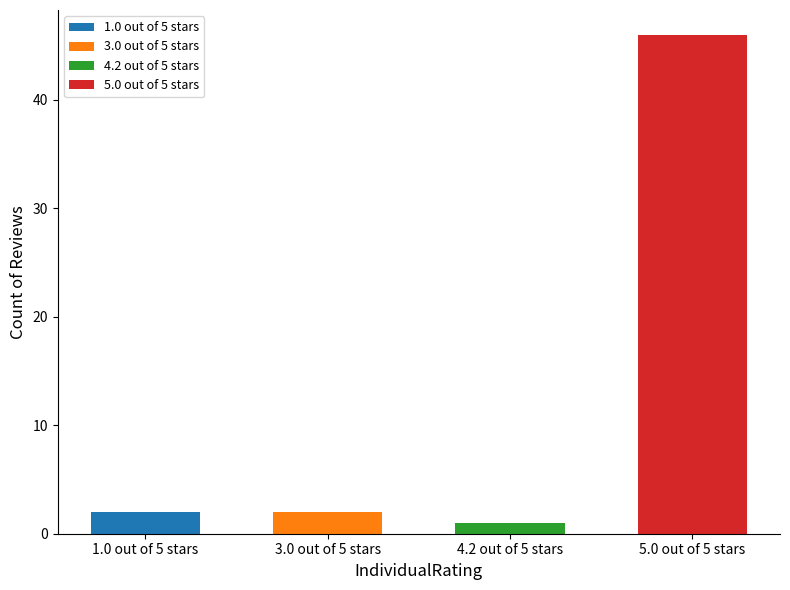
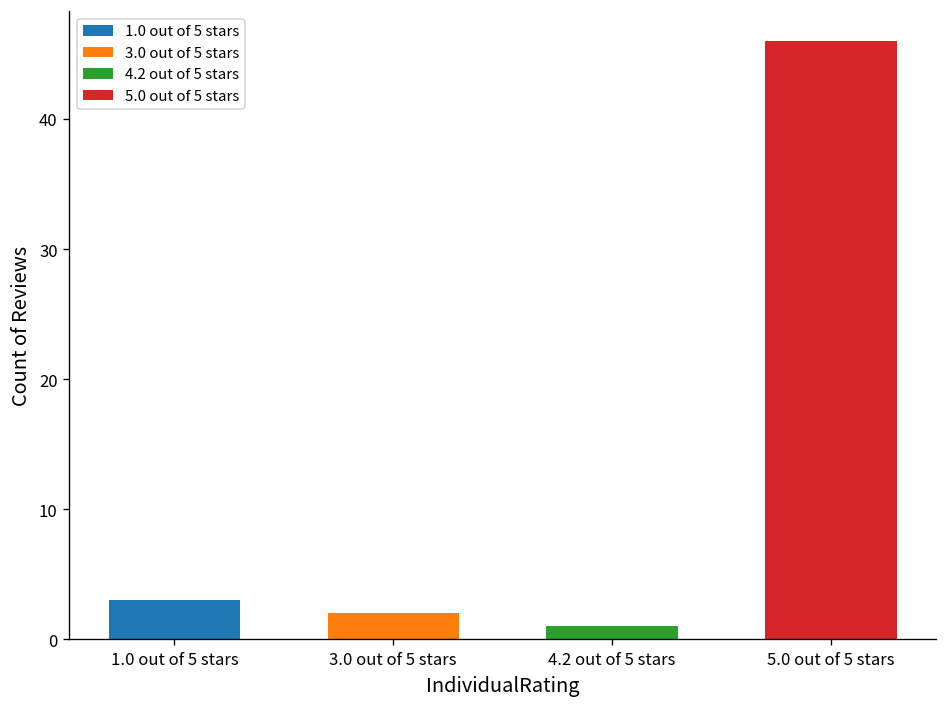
1.0 out of 5 stars: 2 -> 3
